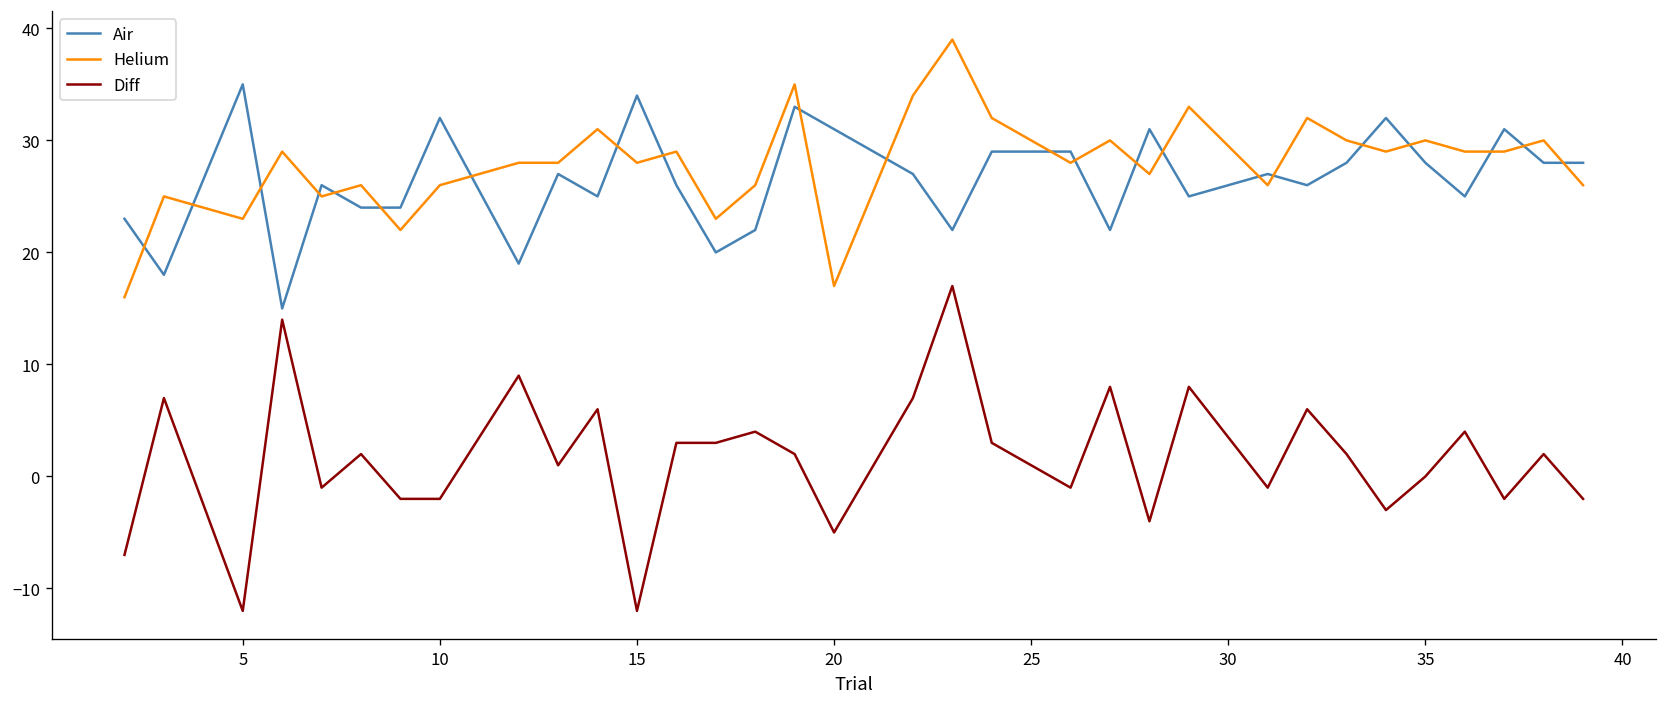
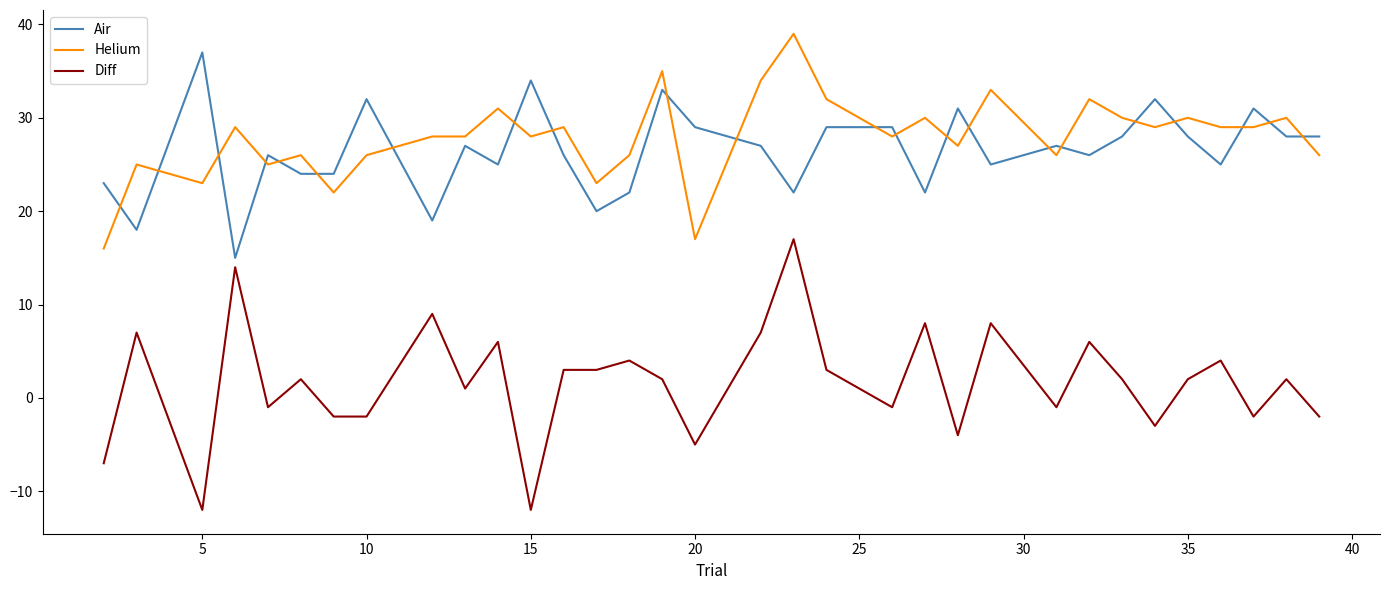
Air, 5: 35 -> 37
Air, 20: 31 -> 29
Diff, 35: 0 -> 2
